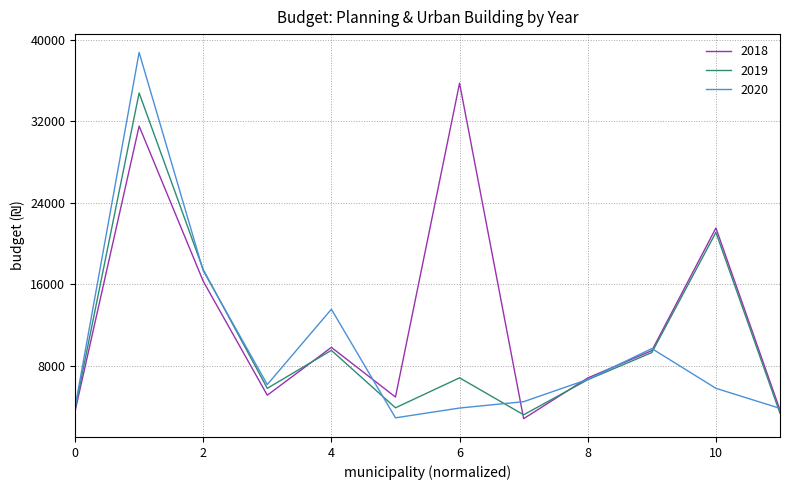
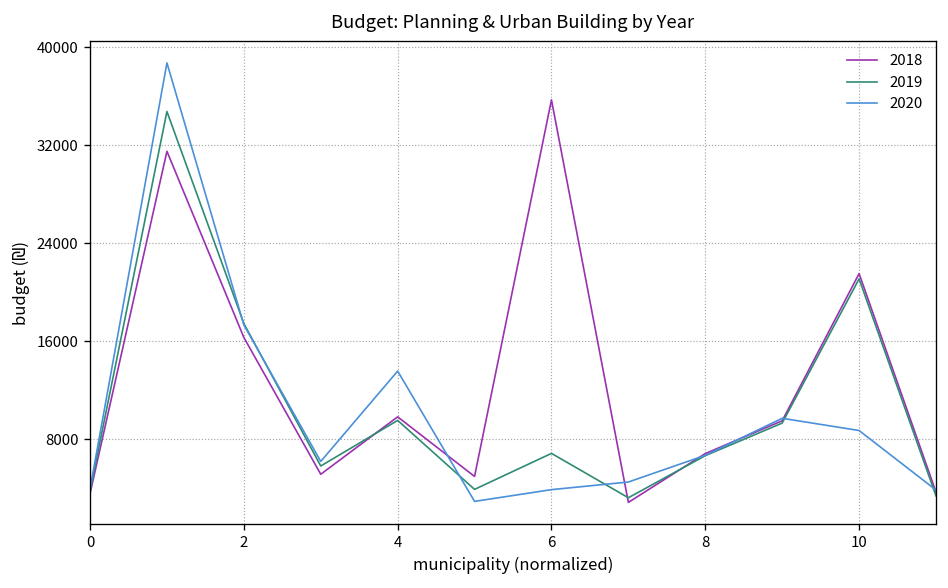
2020, 10: 5800 -> 8700
